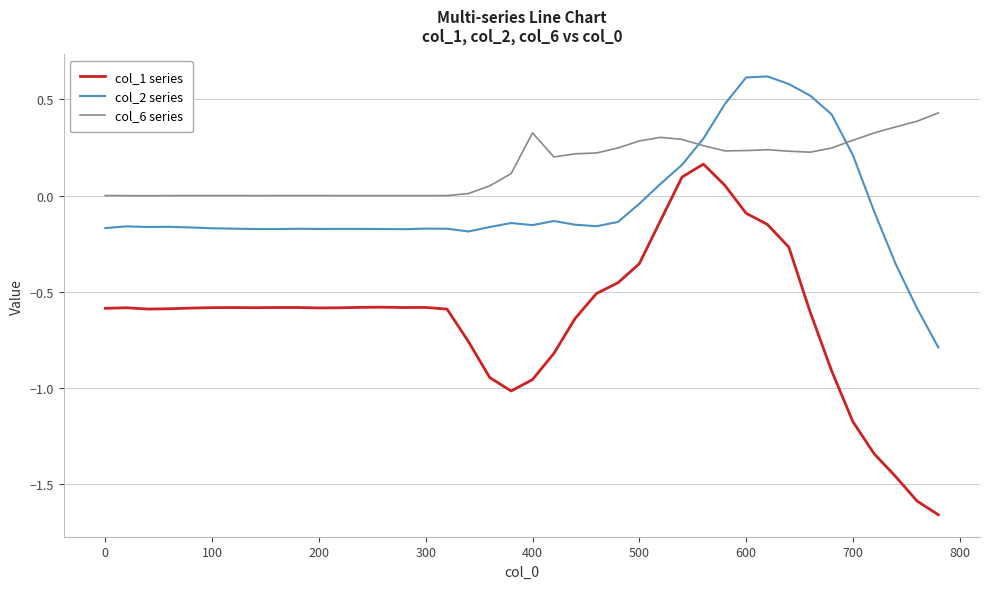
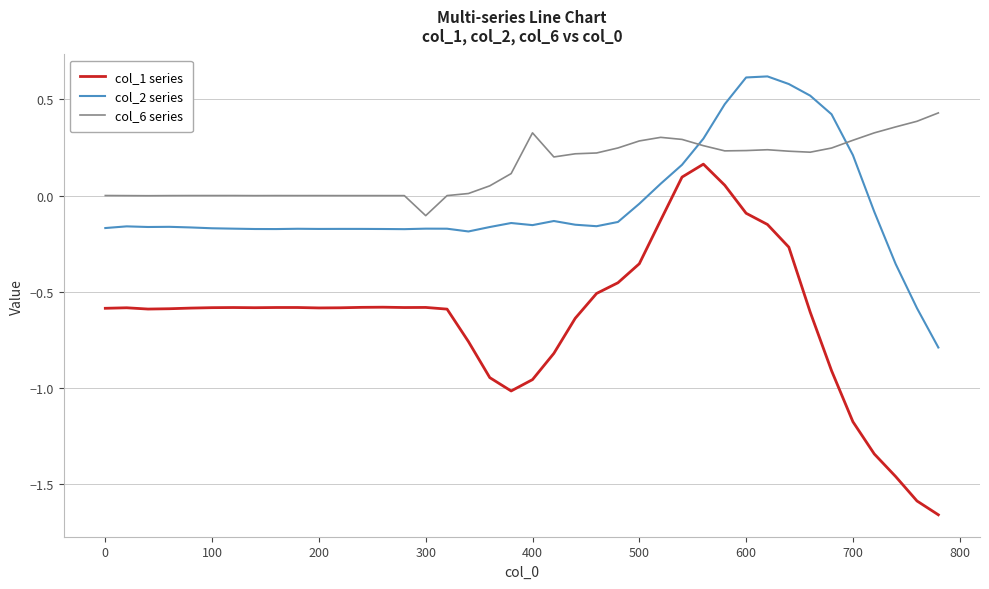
col_6 series, 300: 0.00 -> -0.10
